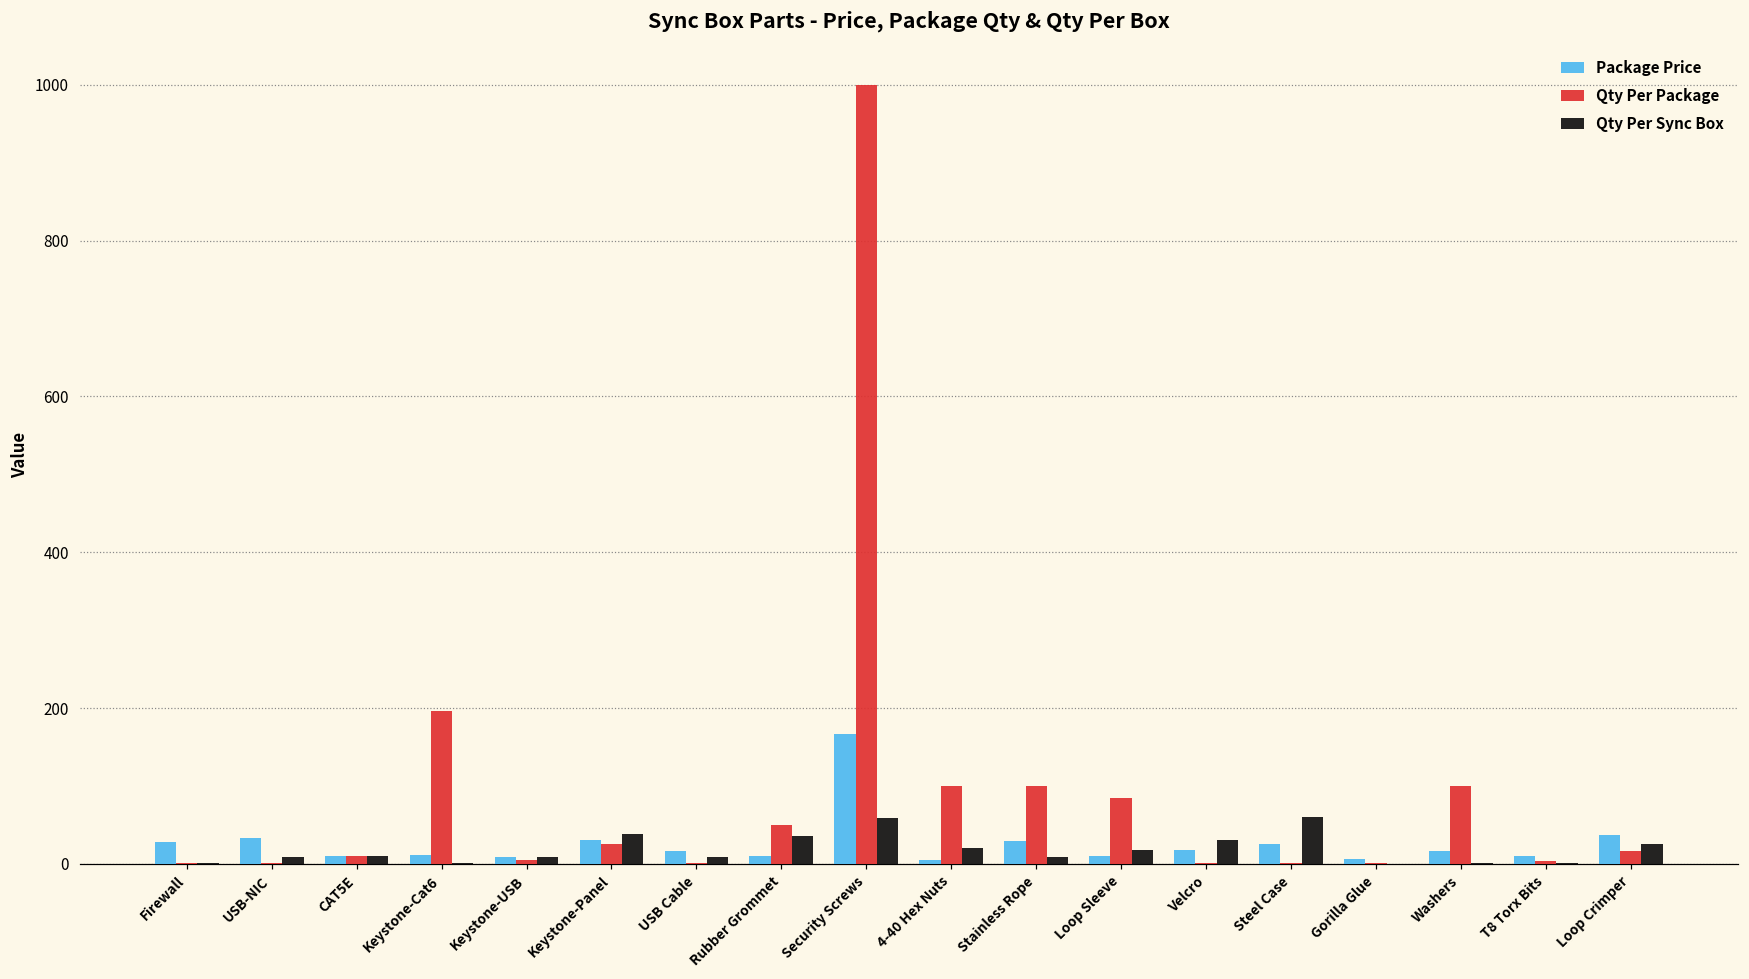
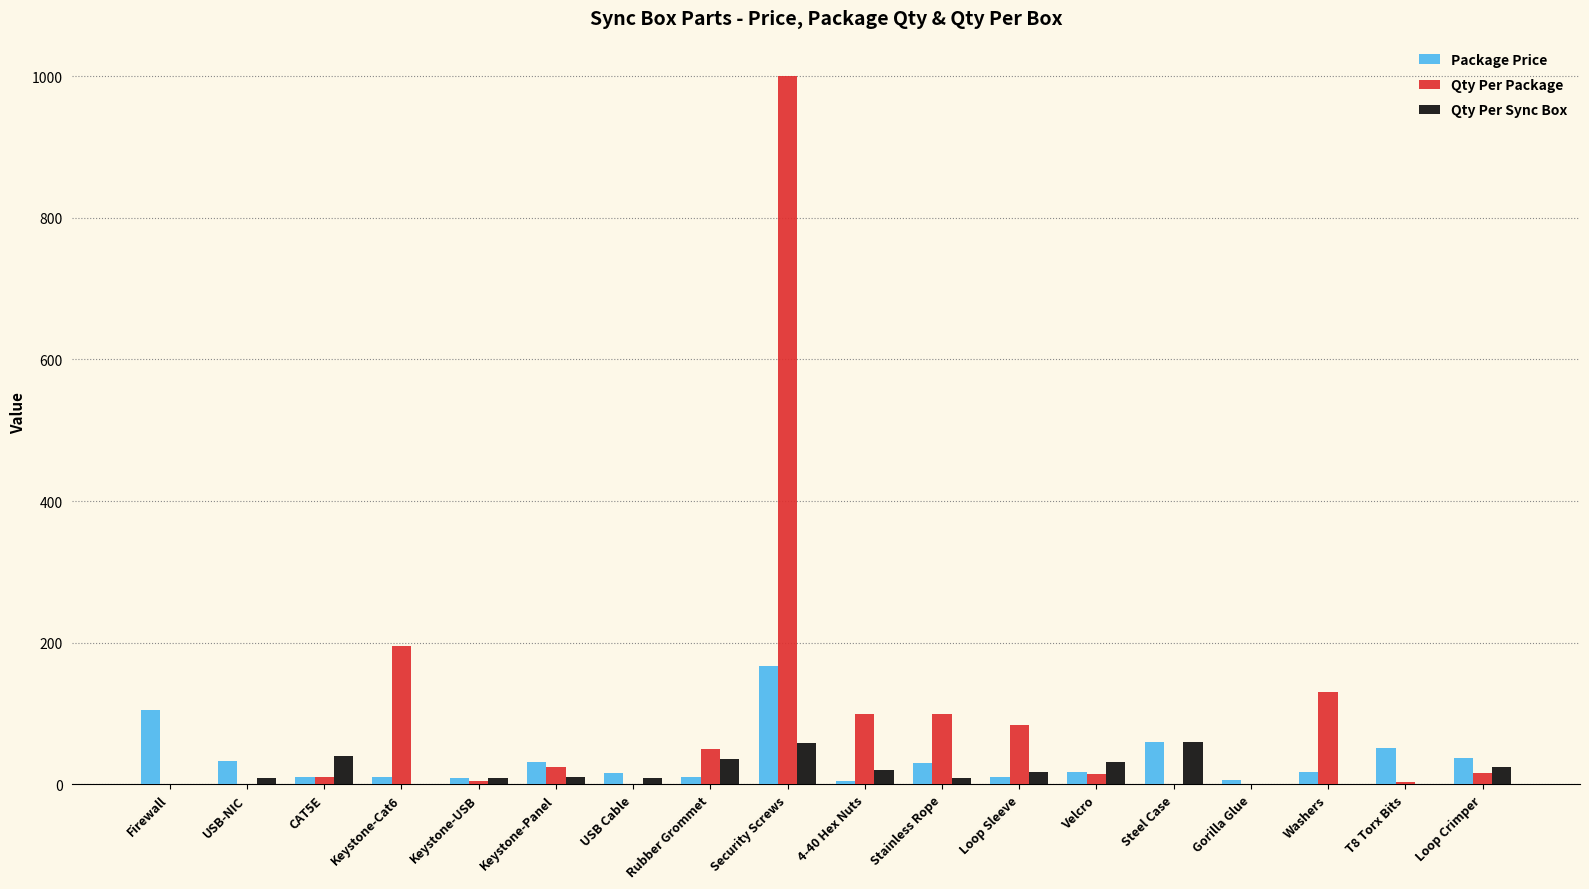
Package Price, Firewall: 30 -> 110
Qty Per Sync Box, CAT5E: 10 -> 40
Qty Per Sync Box, Keystone-Panel: 40 -> 10
Qty Per Package, Velcro: 0 -> 10
Package Price, Steel Case: 30 -> 60
Qty Per Package, Washers: 100 -> 130
Package Price, T8 Torx Bits: 10 -> 50
